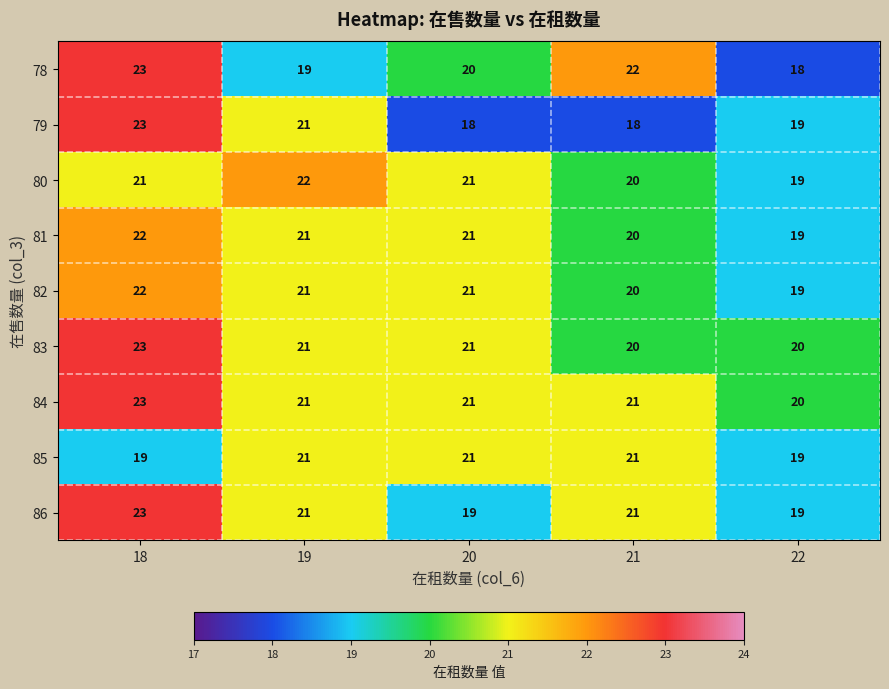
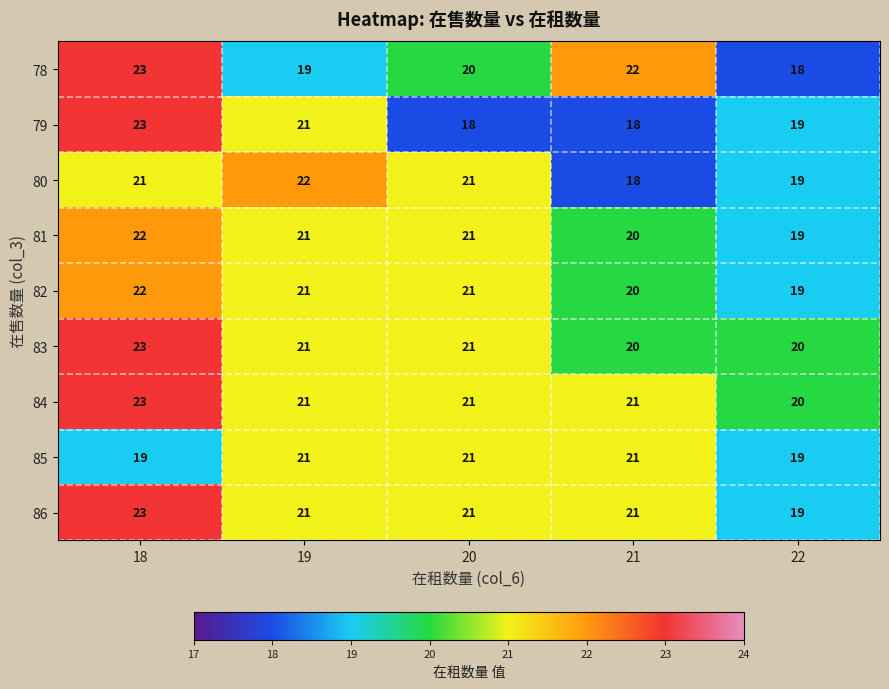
80, 21: 20 -> 18
86, 20: 19 -> 21
